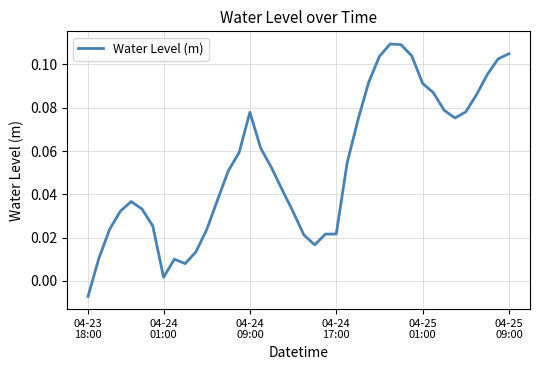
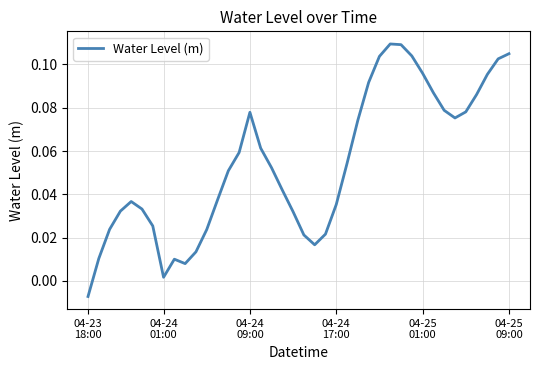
04-24 17:00: 0.022 -> 0.035
04-25 01:00: 0.091 -> 0.096
